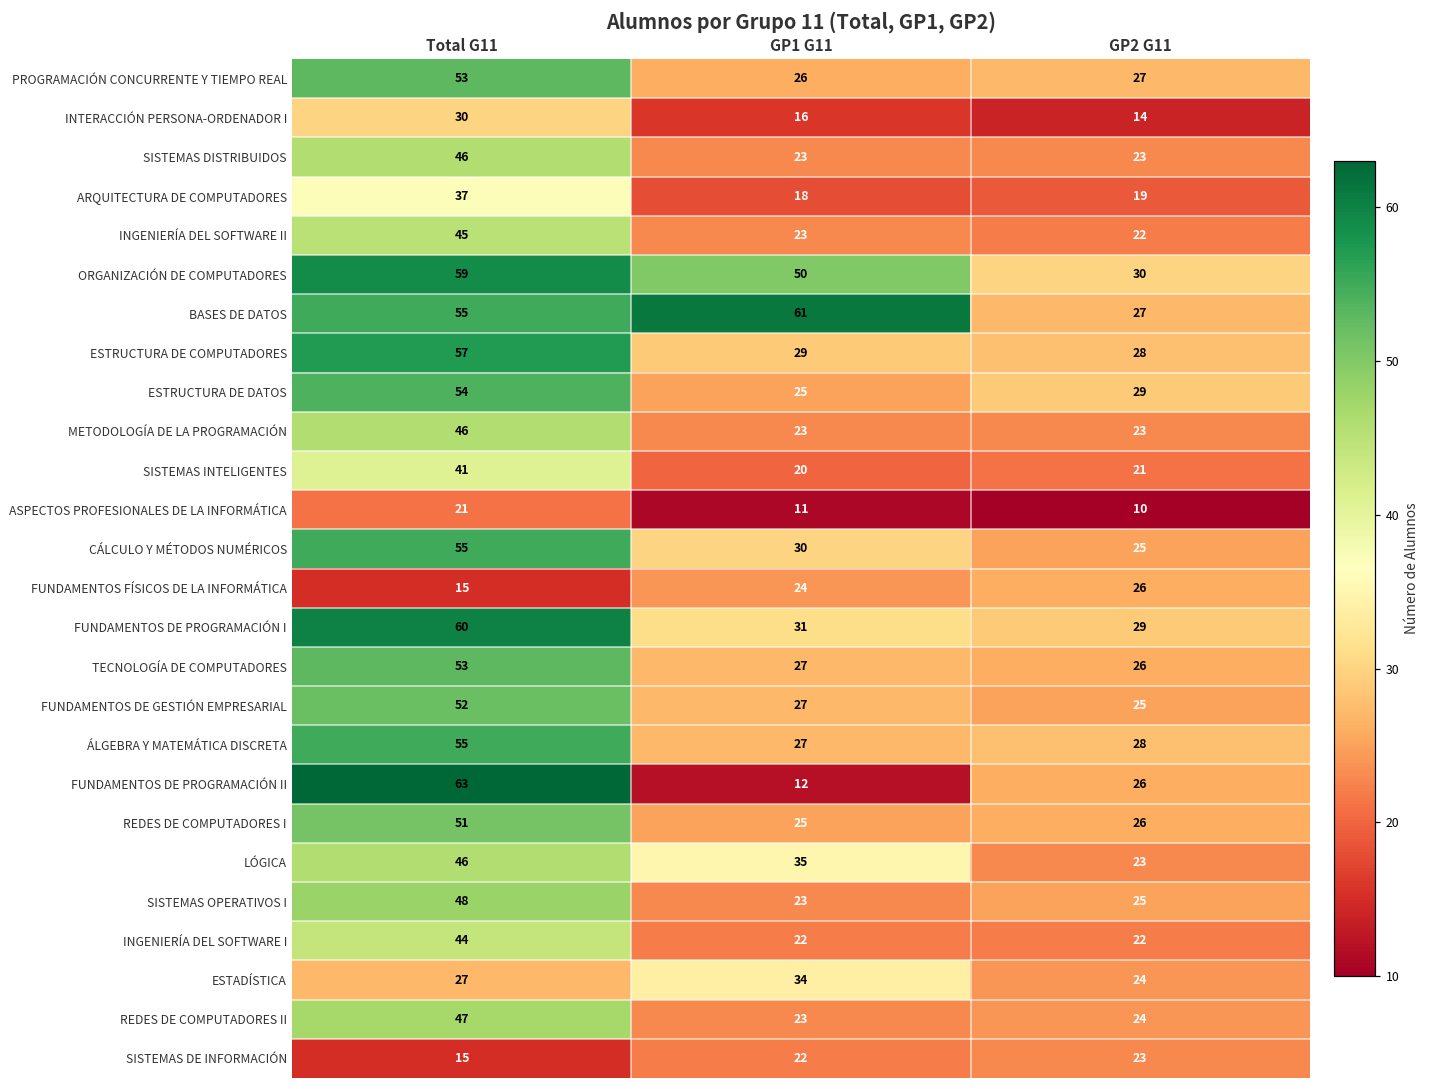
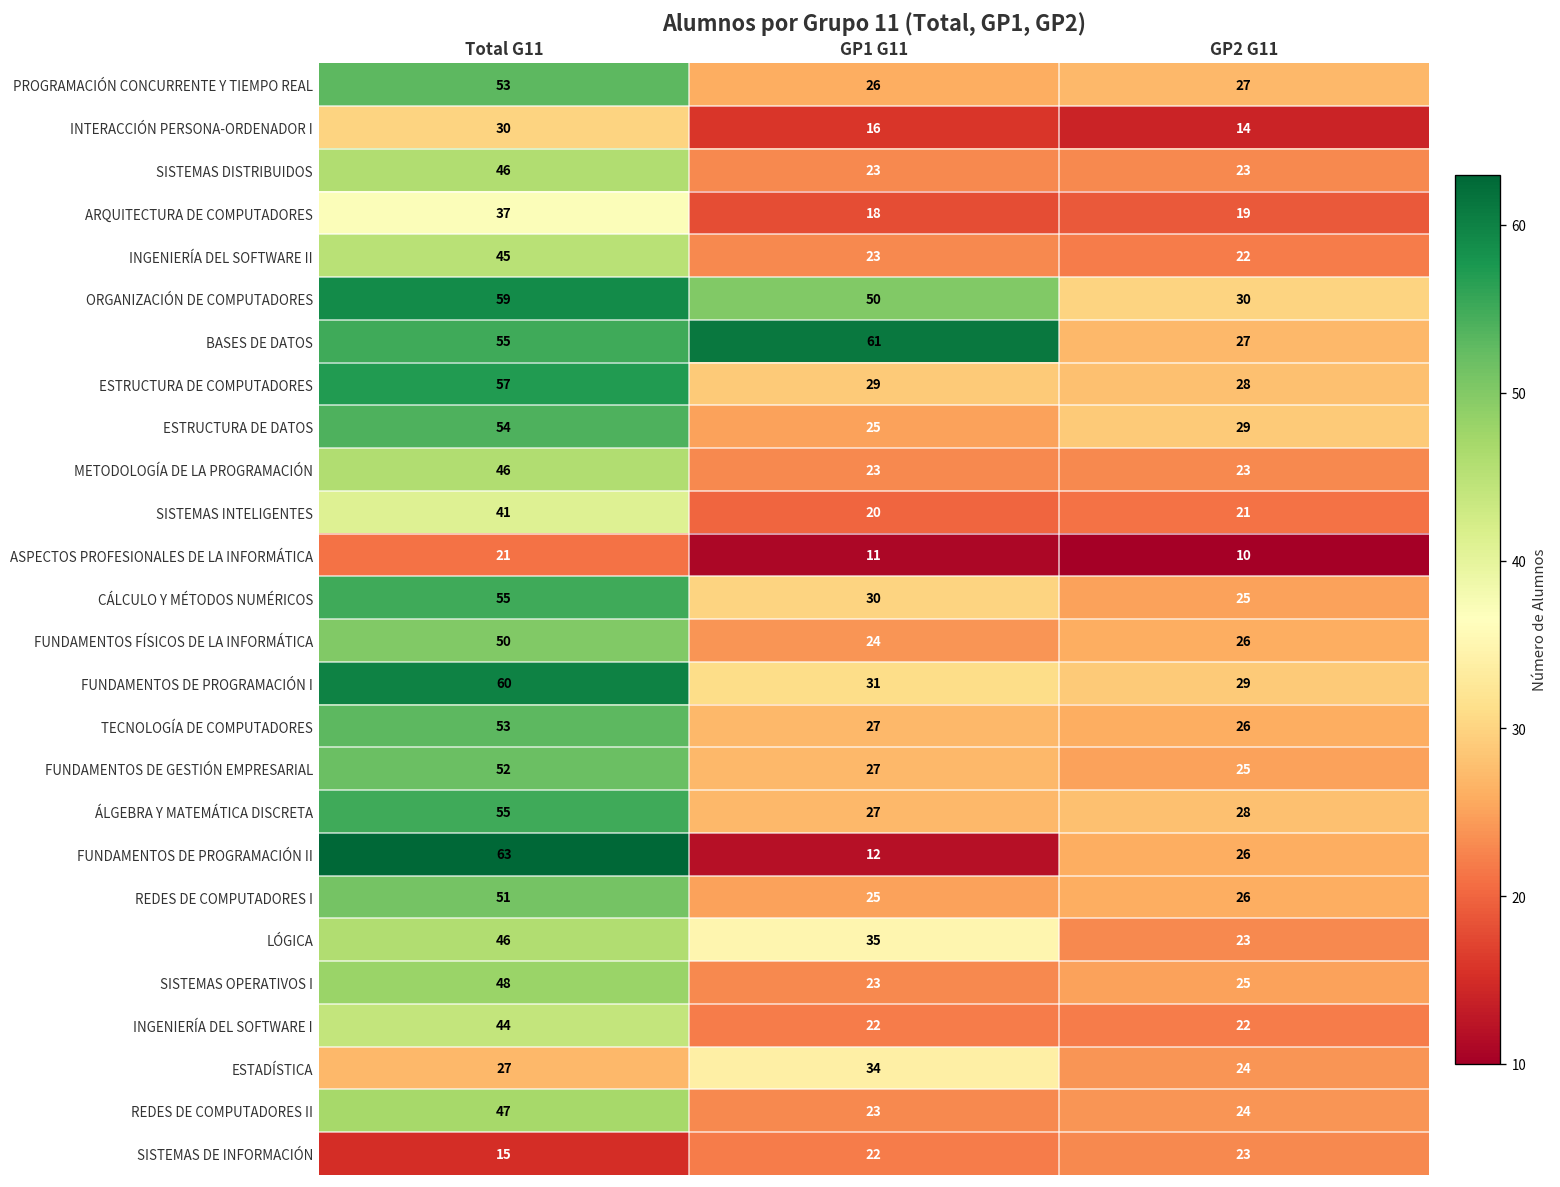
FUNDAMENTOS FÍSICOS DE LA INFORMÁTICA, Total G11: 15 -> 50
